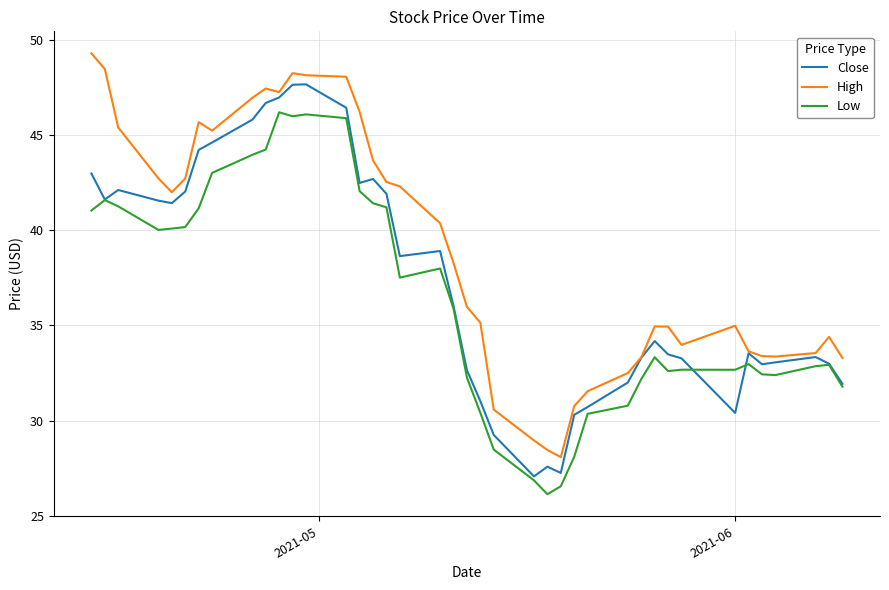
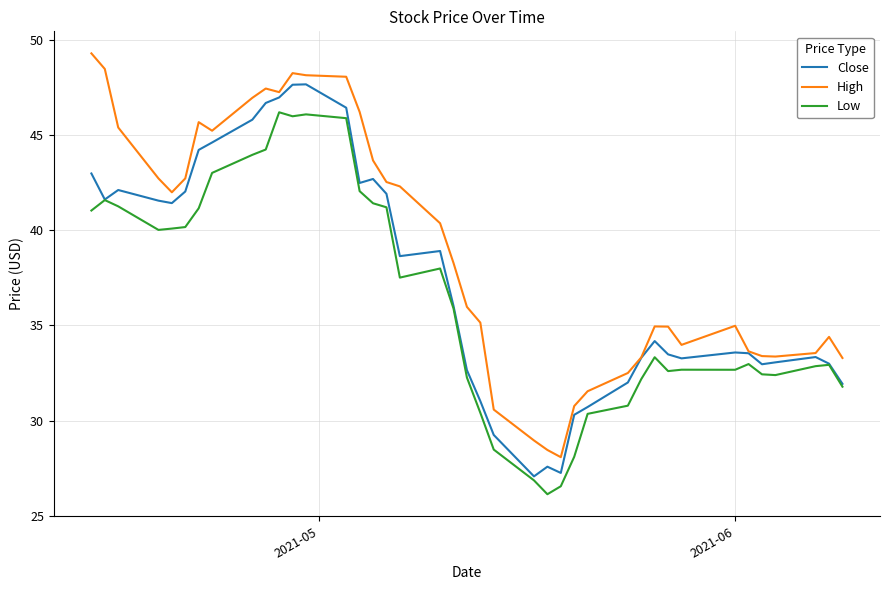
Close, 2021-06: 30.4 -> 33.6
